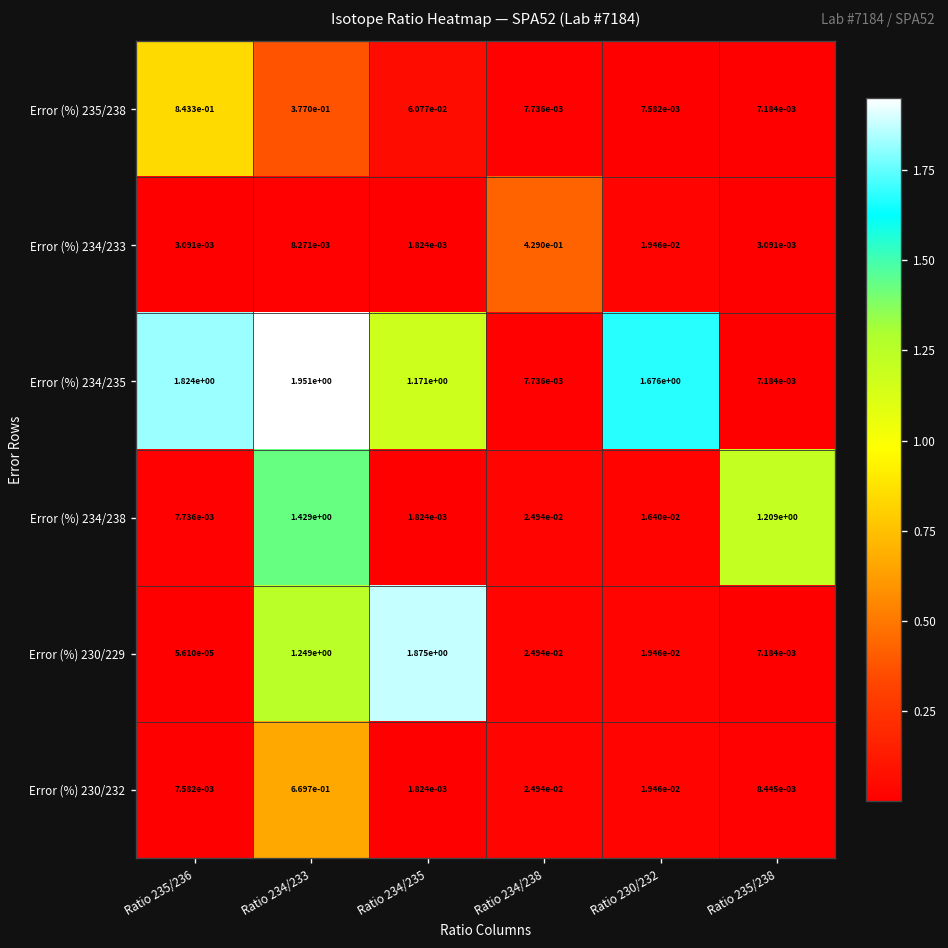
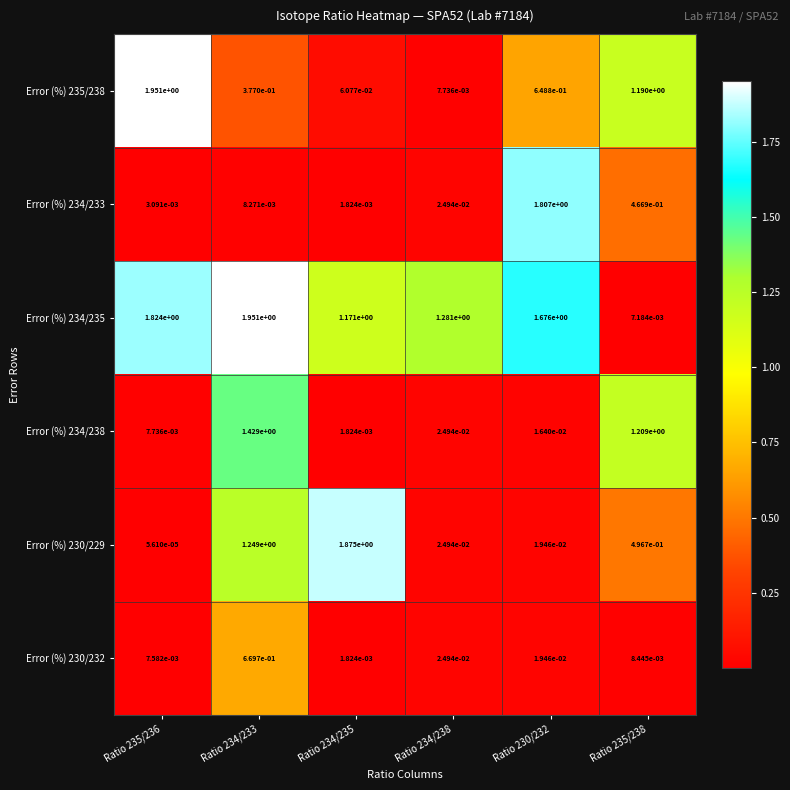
Error (%) 235/238, Ratio 235/236: 8.433e-01 -> 1.951e+00
Error (%) 235/238, Ratio 230/232: 7.582e-03 -> 6.488e-01
Error (%) 235/238, Ratio 235/238: 7.184e-03 -> 1.190e+00
Error (%) 234/233, Ratio 234/238: 4.290e-01 -> 2.494e-02
Error (%) 234/233, Ratio 230/232: 1.946e-02 -> 1.807e+00
Error (%) 234/233, Ratio 235/238: 3.091e-03 -> 4.669e-01
Error (%) 234/235, Ratio 234/238: 7.736e-03 -> 1.281e+00
Error (%) 230/229, Ratio 235/238: 7.184e-03 -> 4.967e-01
